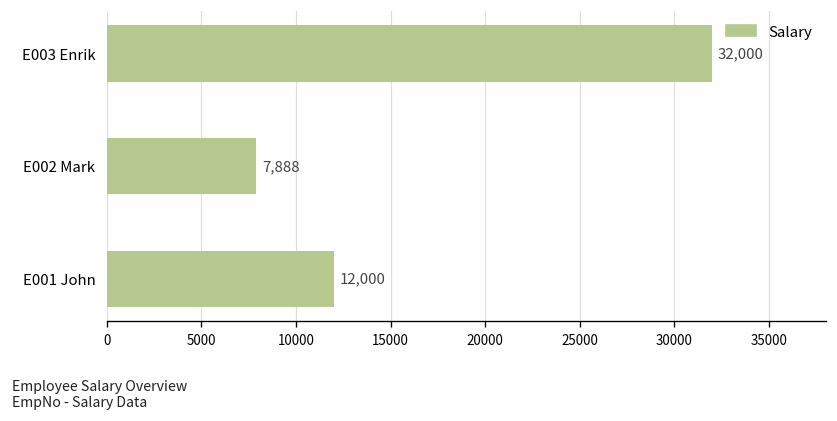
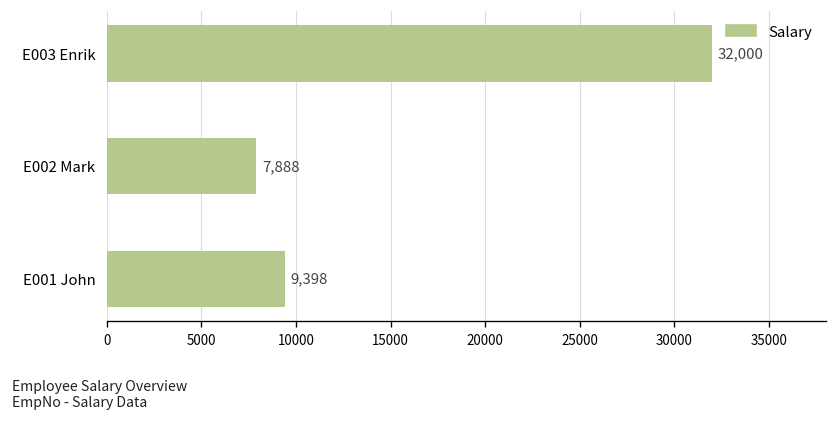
E001 John: 12,000 -> 9,398
